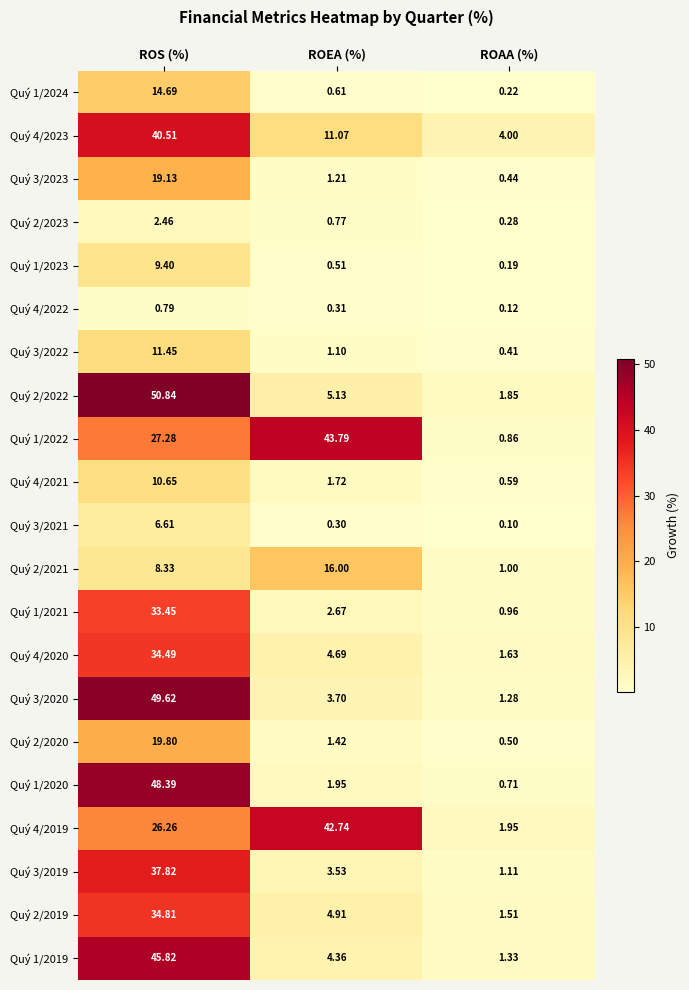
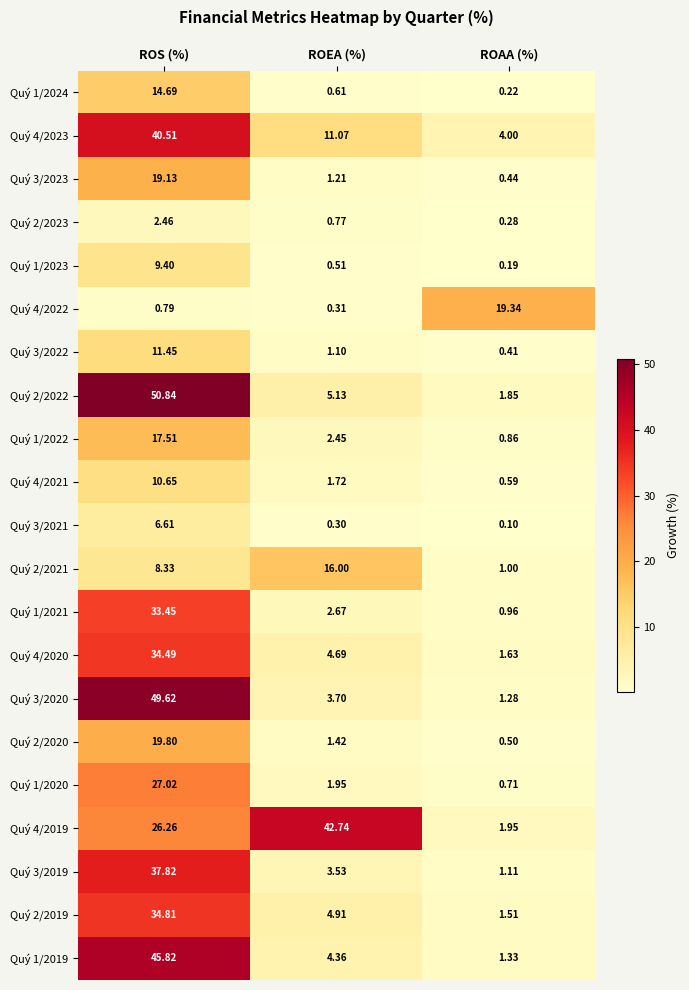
Quý 4/2022, ROAA (%): 0.12 -> 19.34
Quý 1/2022, ROS (%): 27.28 -> 17.51
Quý 1/2022, ROEA (%): 43.79 -> 2.45
Quý 1/2020, ROS (%): 48.39 -> 27.02
